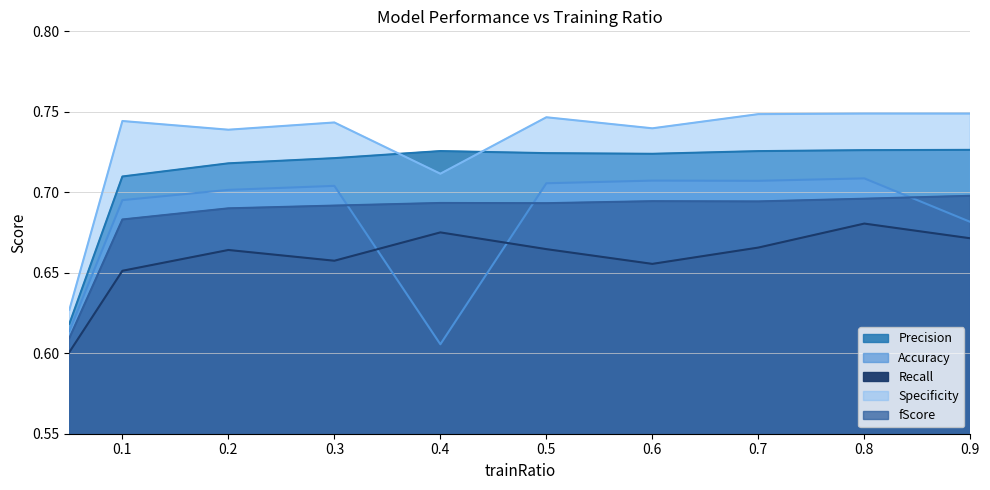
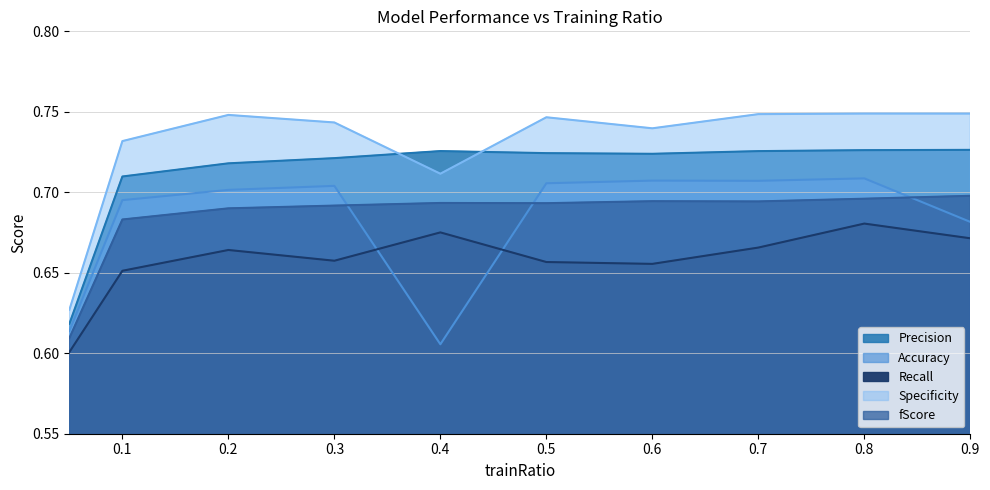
Specificity, 0.1: 0.744 -> 0.732
Specificity, 0.2: 0.739 -> 0.748
Recall, 0.5: 0.665 -> 0.657
